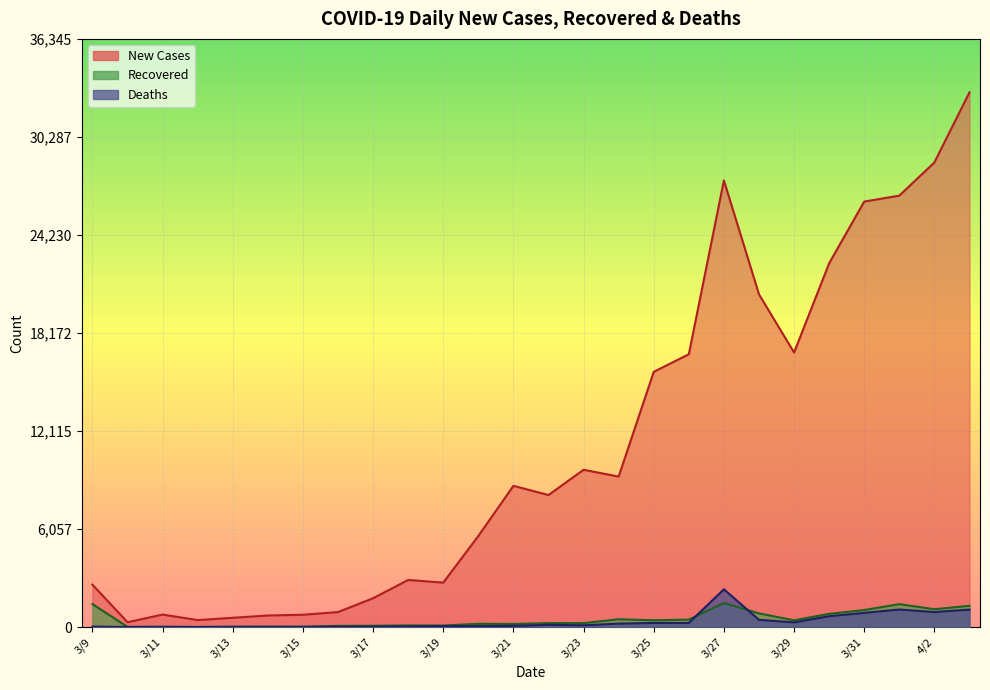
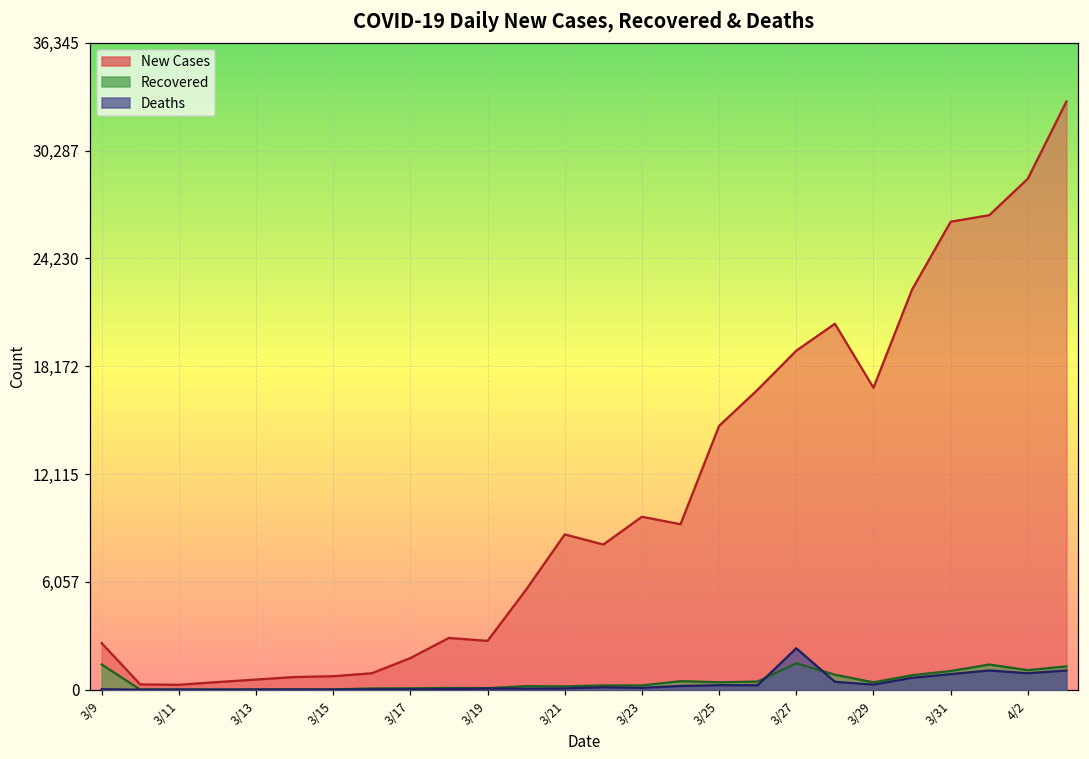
New Cases, 3/11: 800 -> 300
New Cases, 3/25: 15,800 -> 14,800
New Cases, 3/27: 27,600 -> 19,000
